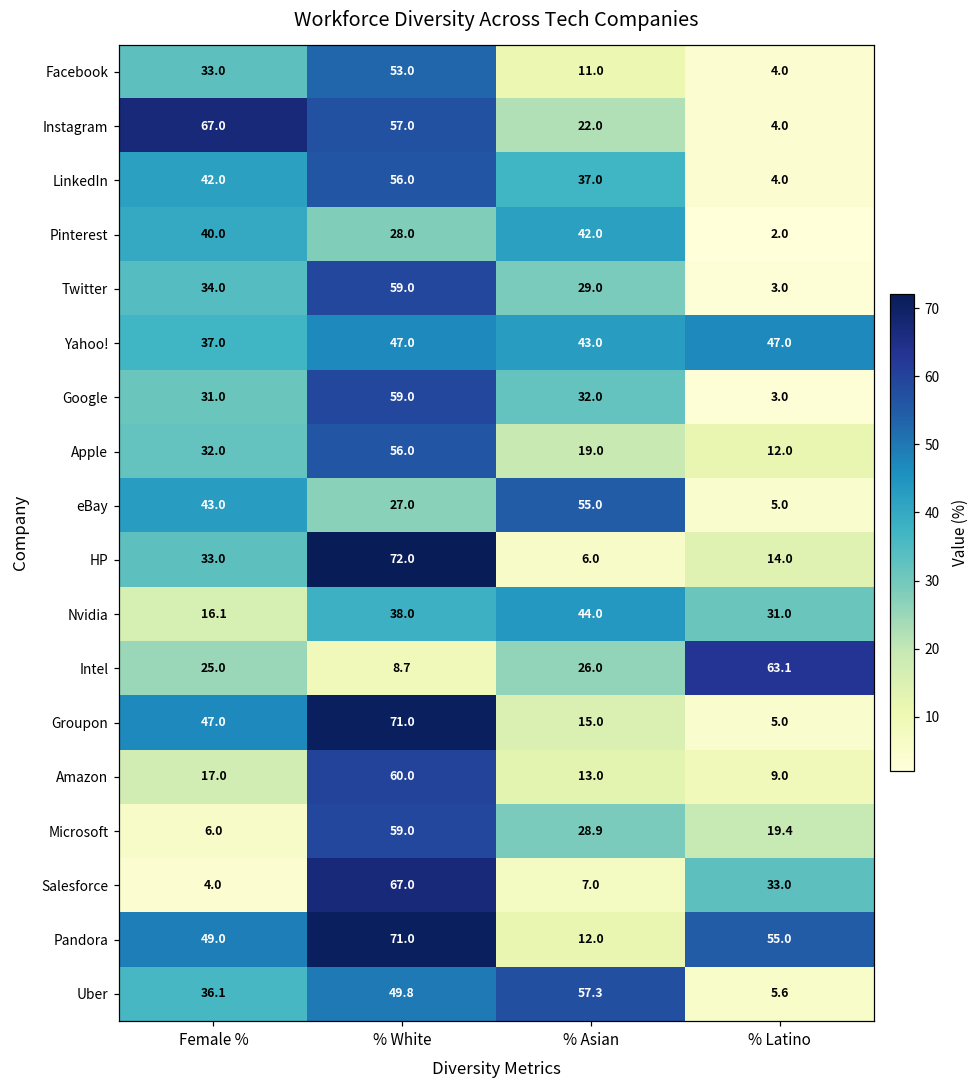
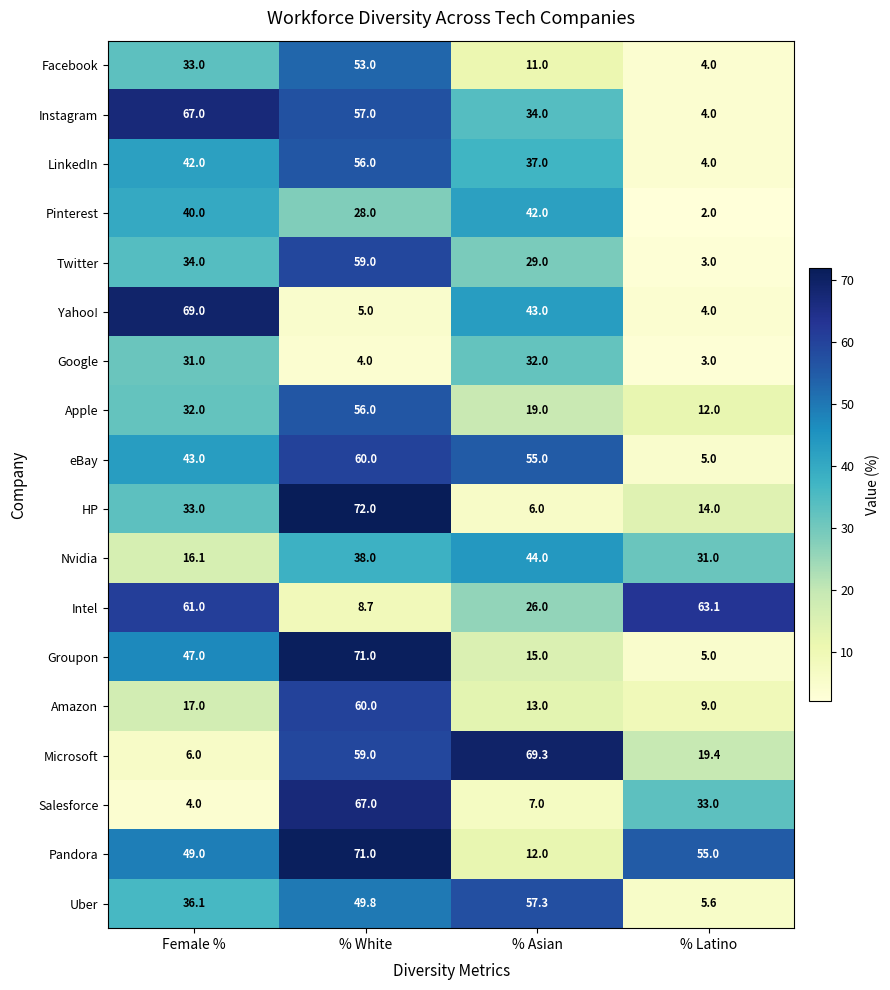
Instagram, % Asian: 22.0 -> 34.0
Yahoo!, Female %: 37.0 -> 69.0
Yahoo!, % White: 47.0 -> 5.0
Yahoo!, % Latino: 47.0 -> 4.0
Google, % White: 59.0 -> 4.0
eBay, % White: 27.0 -> 60.0
Intel, Female %: 25.0 -> 61.0
Microsoft, % Asian: 28.9 -> 69.3
